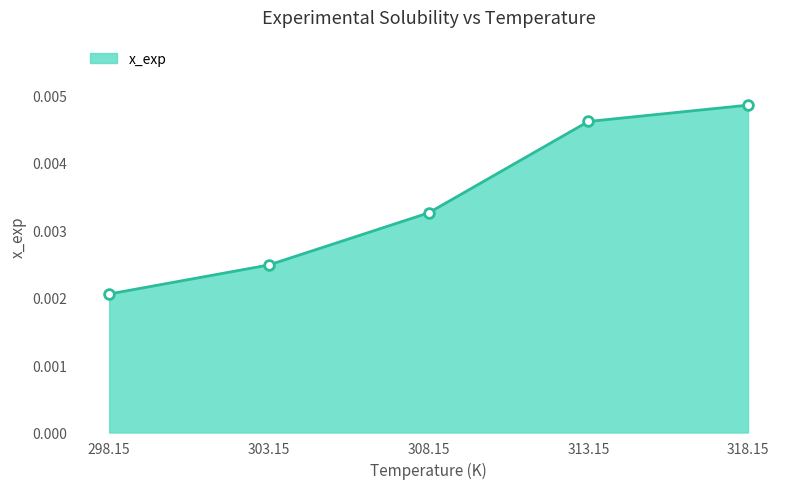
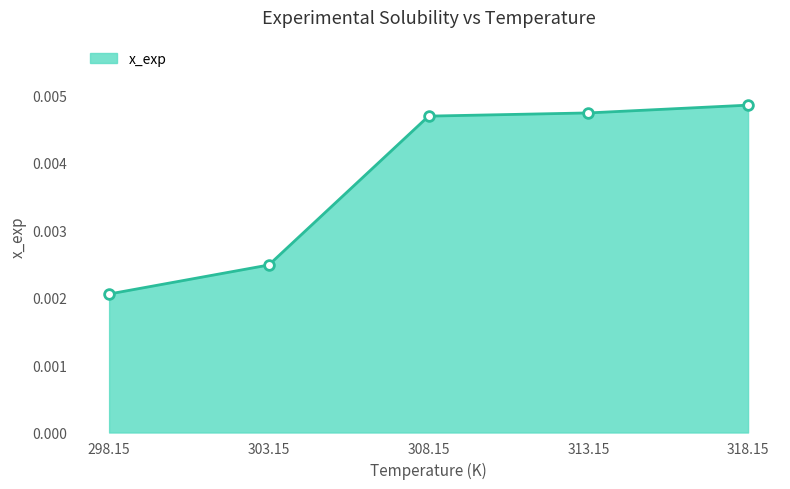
308.15: 0.0033 -> 0.0047
313.15: 0.0046 -> 0.0047
